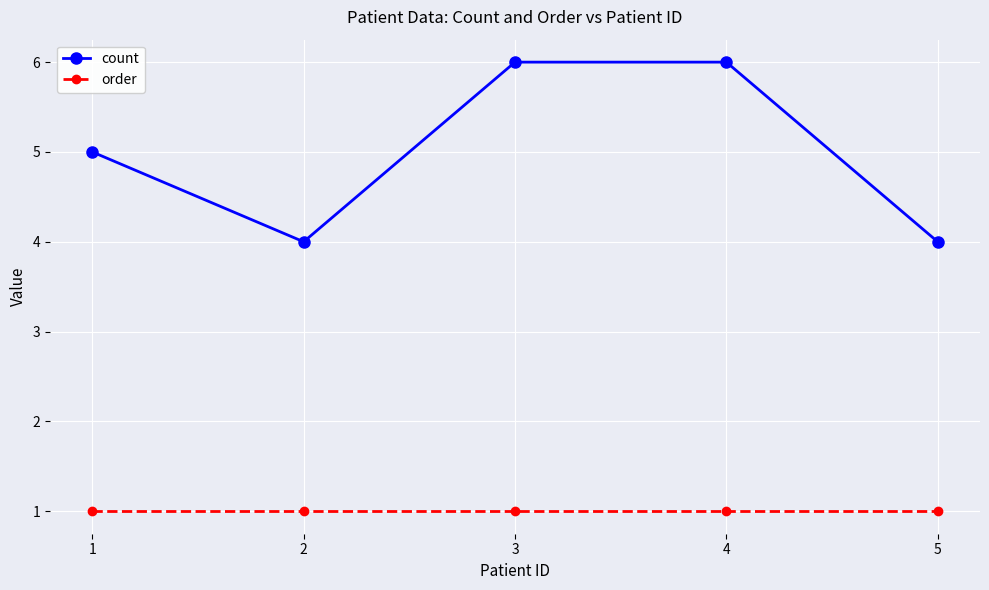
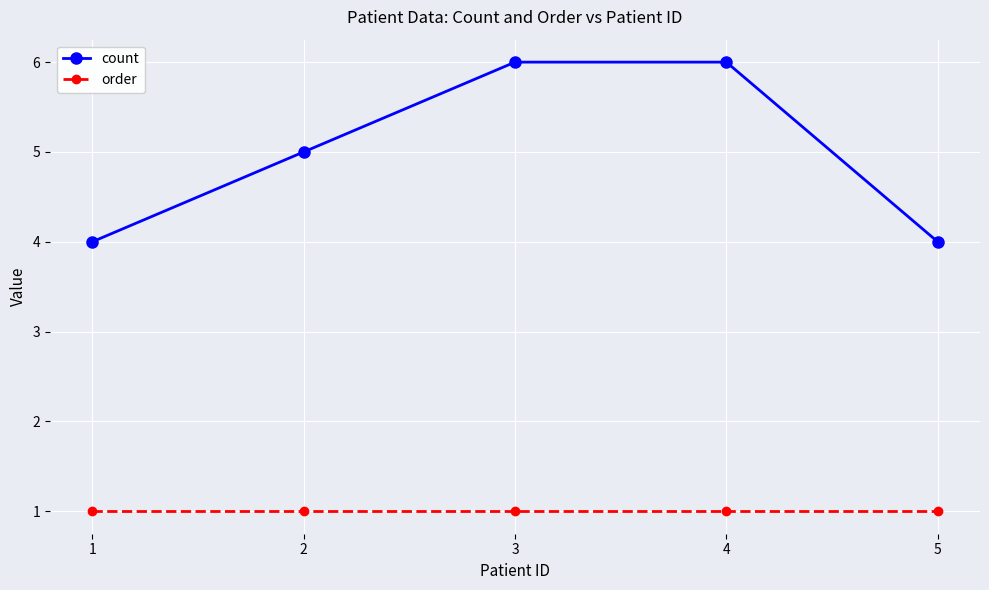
count, 1: 5 -> 4
count, 2: 4 -> 5
